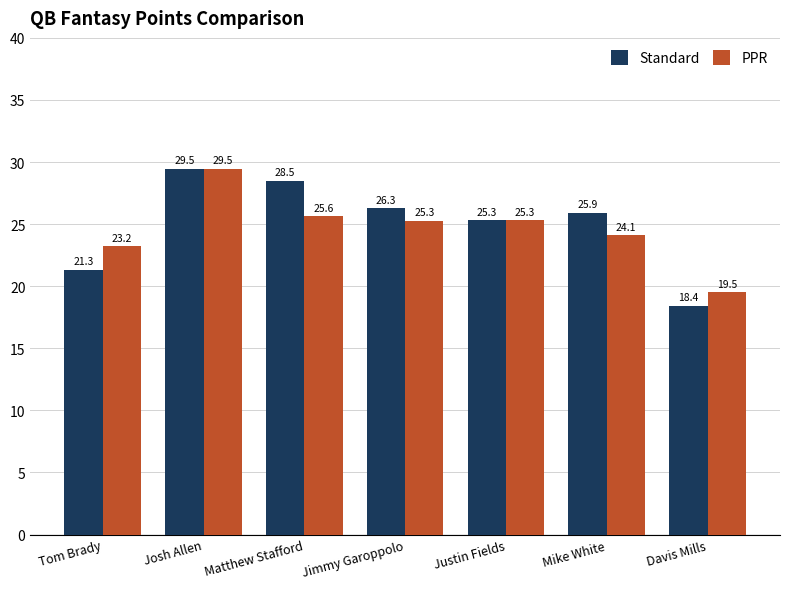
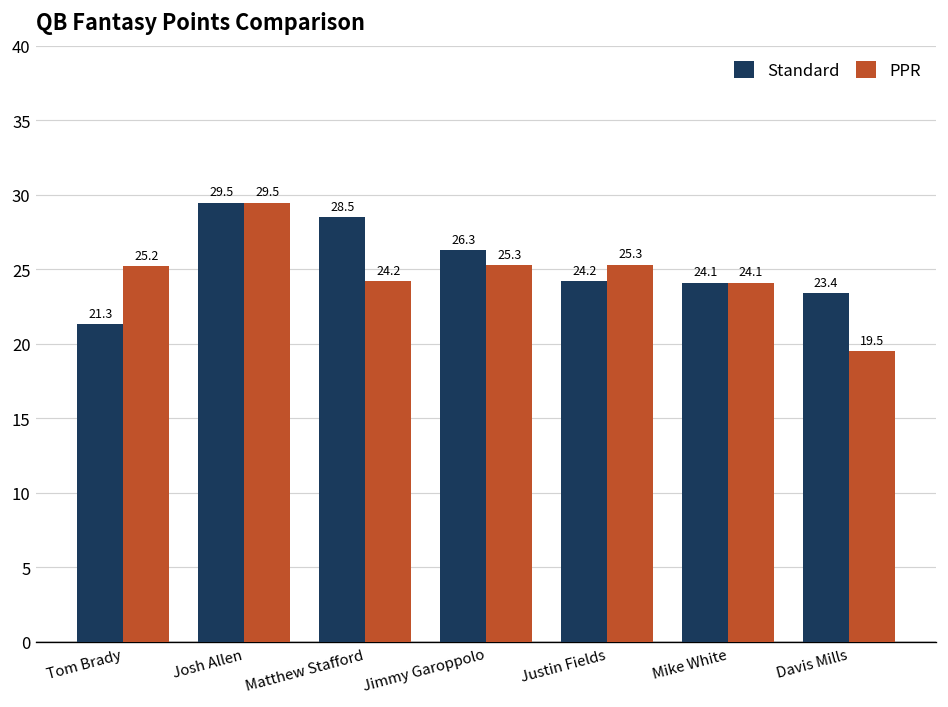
PPR, Tom Brady: 23.2 -> 25.2
PPR, Matthew Stafford: 25.6 -> 24.2
Standard, Justin Fields: 25.3 -> 24.2
Standard, Mike White: 25.9 -> 24.1
Standard, Davis Mills: 18.4 -> 23.4
